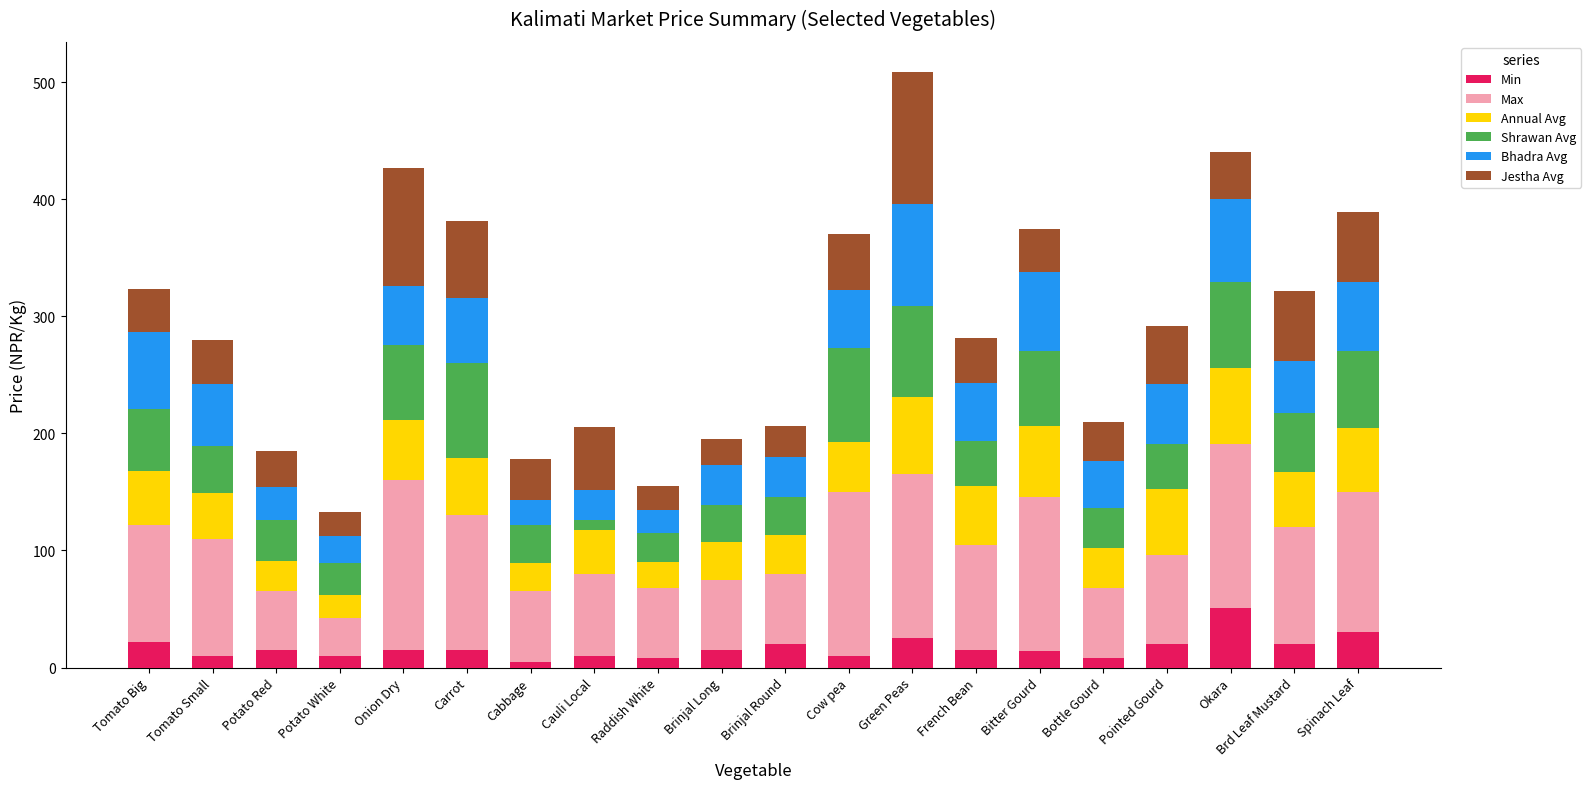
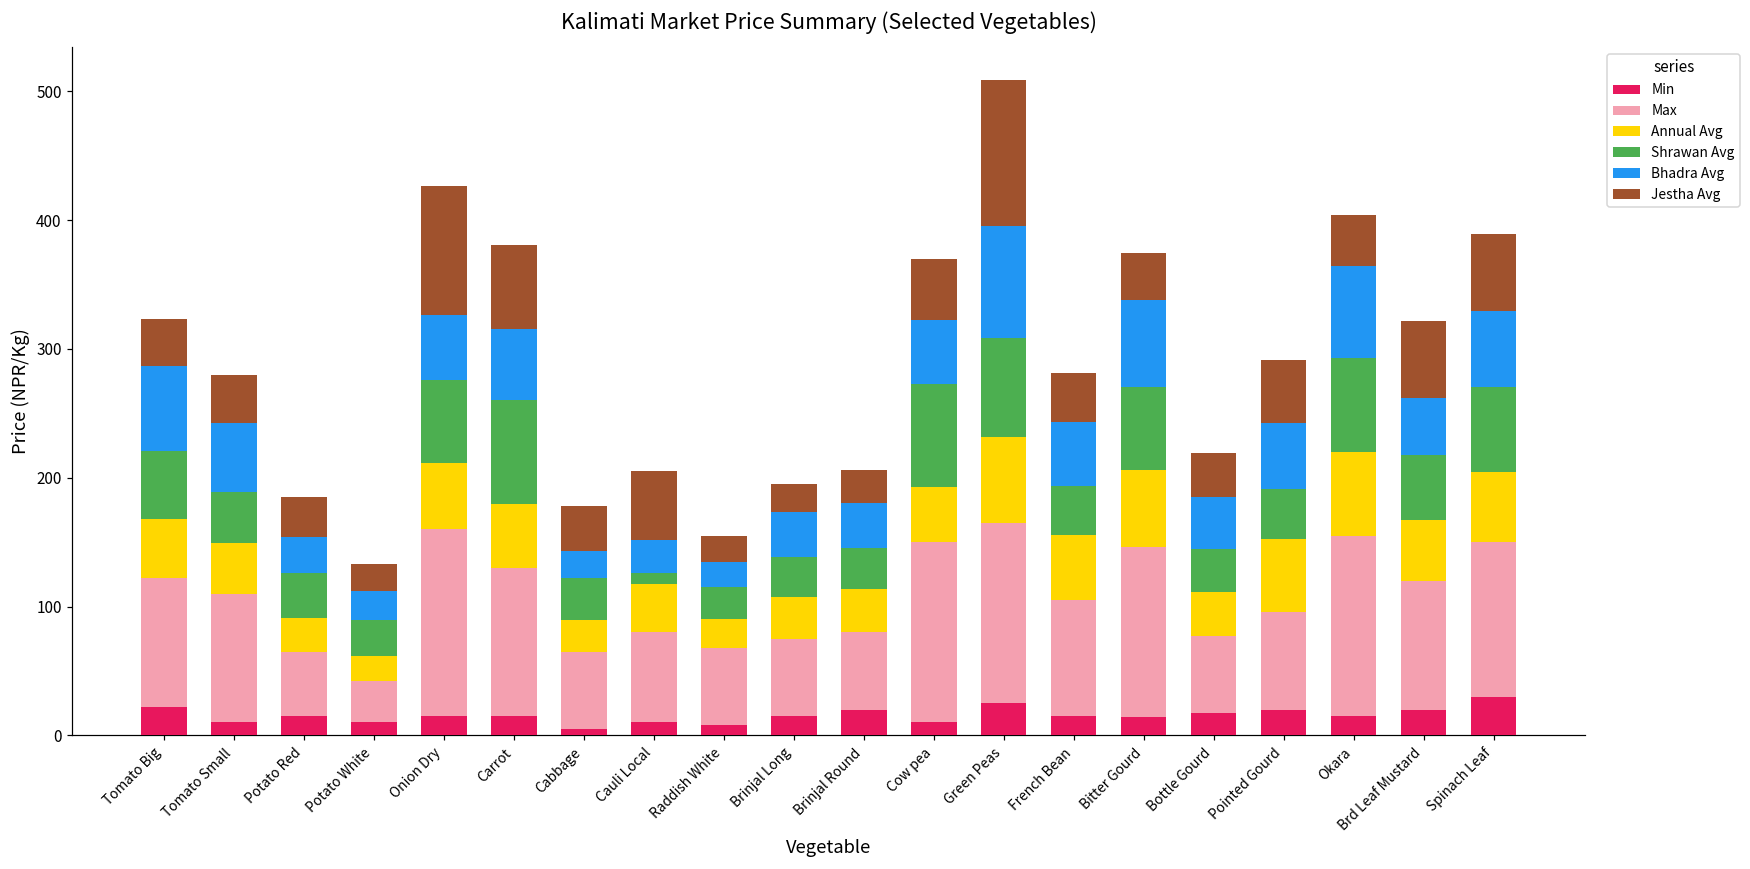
Min, Bottle Gourd: 8 -> 17
Min, Okara: 51 -> 15
